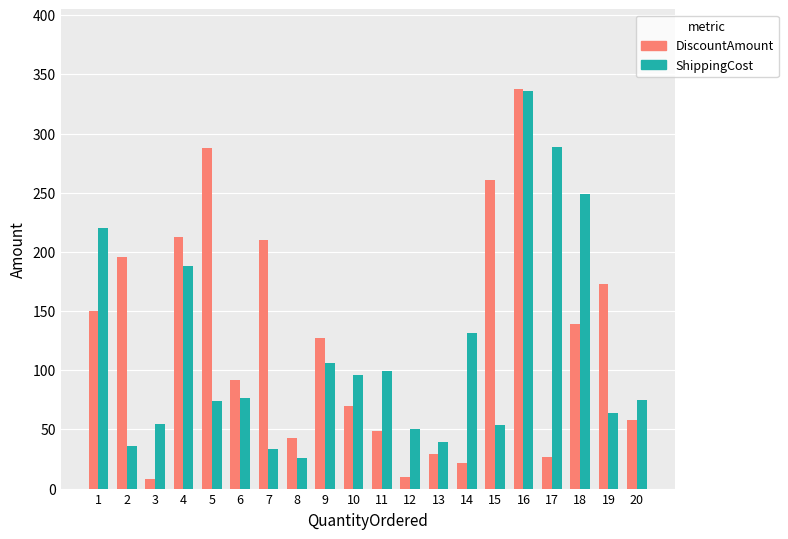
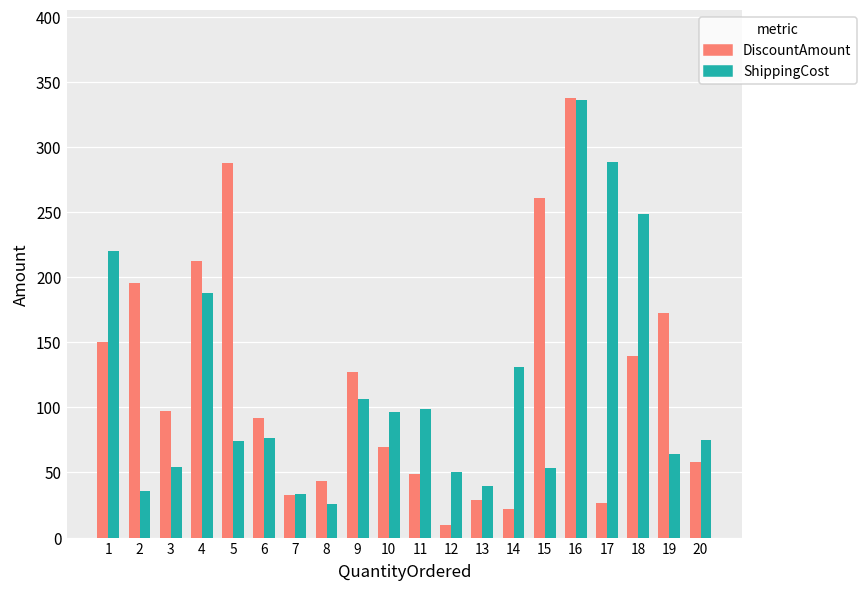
DiscountAmount, 3: 8 -> 97
DiscountAmount, 7: 210 -> 32
